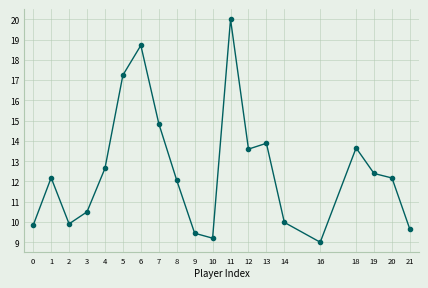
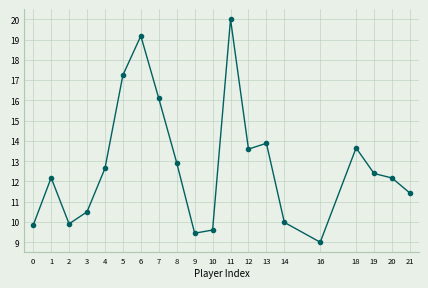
6: 18.7 -> 19.2
7: 14.9 -> 16.1
8: 12.1 -> 12.9
10: 9.2 -> 9.6
21: 9.6 -> 11.4
